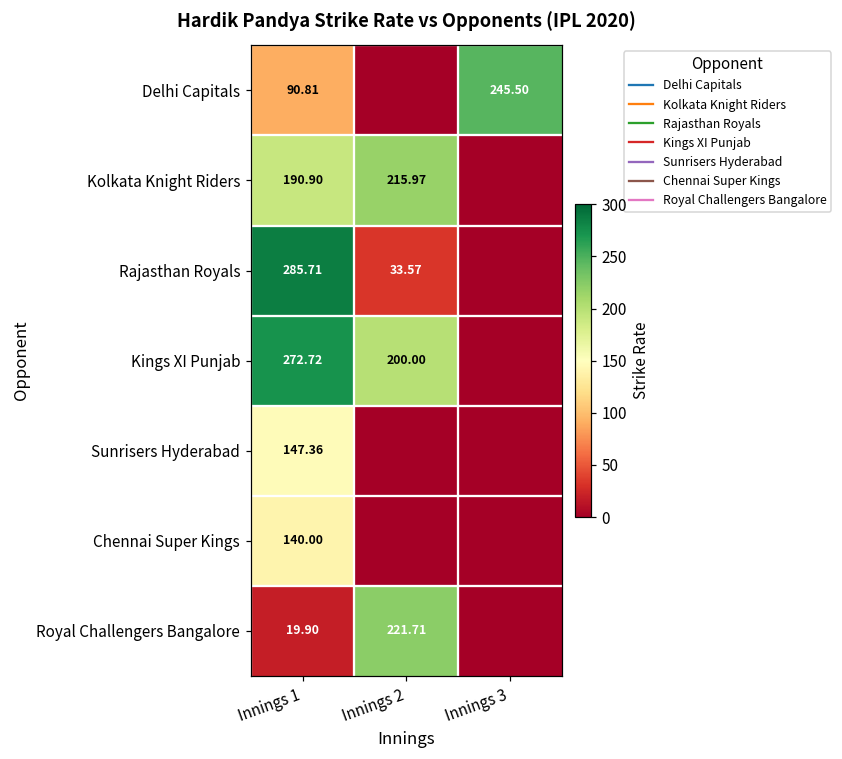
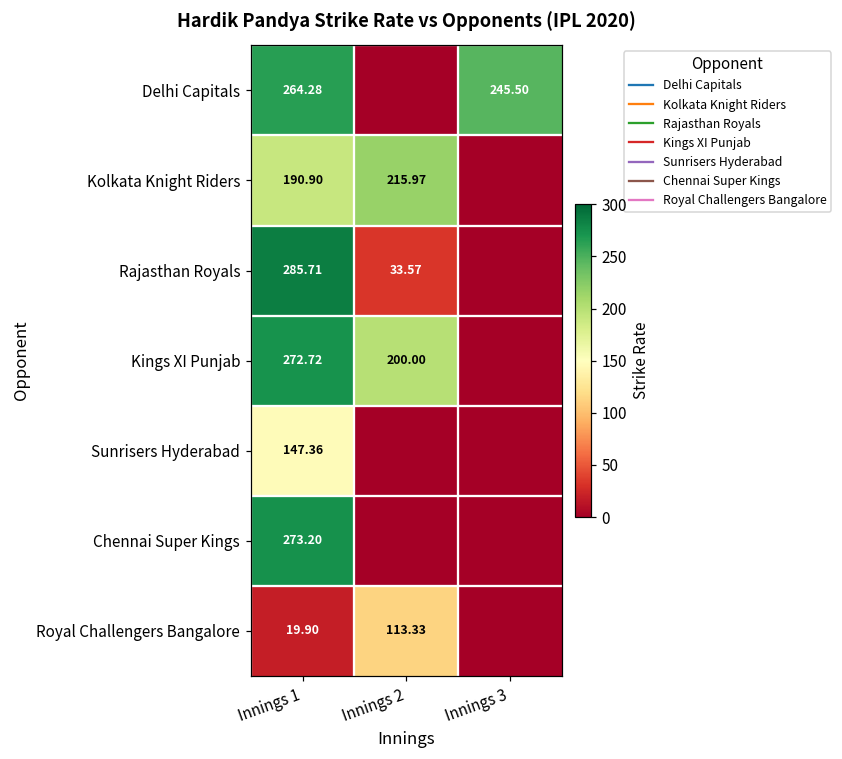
Delhi Capitals, Innings 1: 90.81 -> 264.28
Chennai Super Kings, Innings 1: 140.00 -> 273.20
Royal Challengers Bangalore, Innings 2: 221.71 -> 113.33
